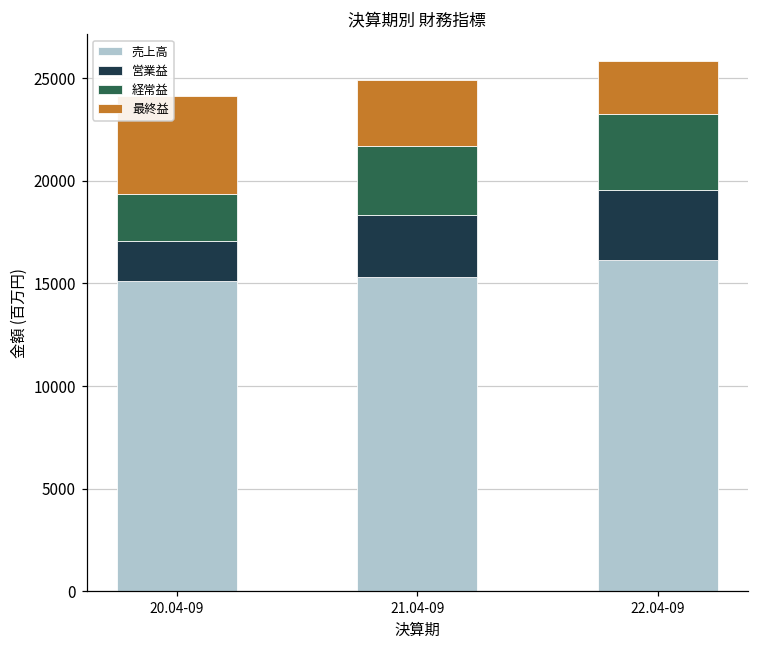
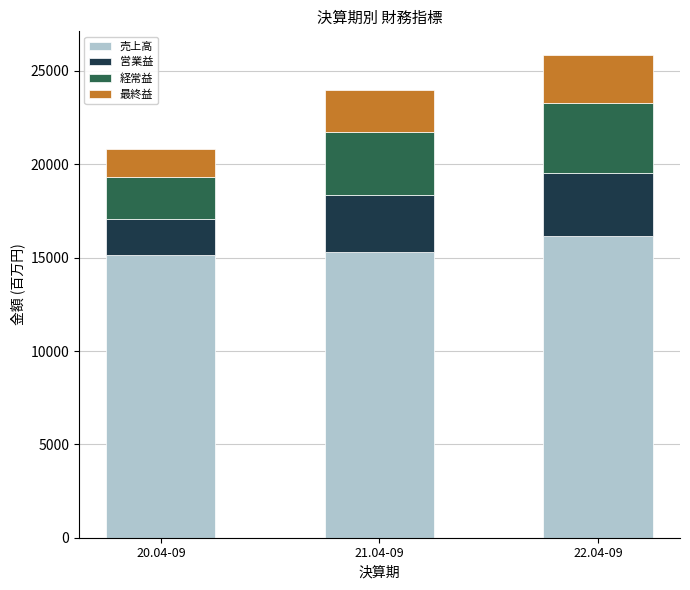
最終益, 20.04-09: 4800 -> 1500
最終益, 21.04-09: 3200 -> 2300
